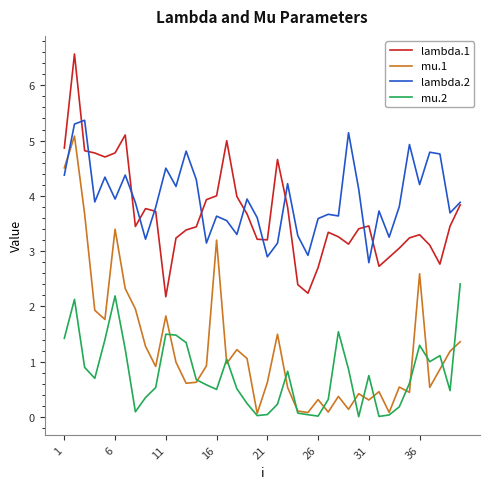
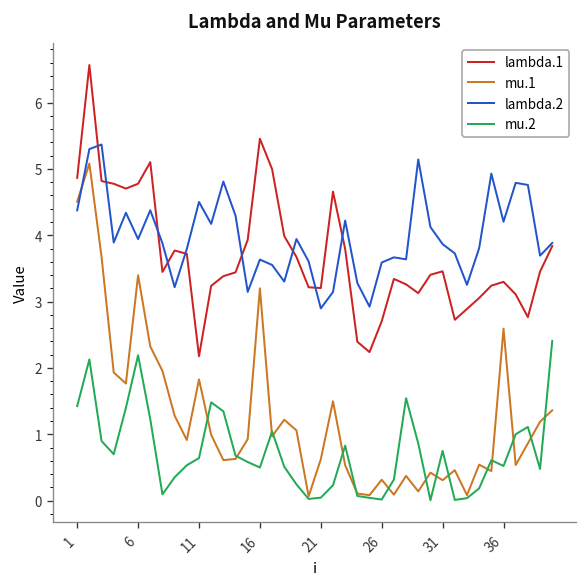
mu.2, 11: 1.5 -> 0.6
lambda.1, 16: 4.0 -> 5.5
lambda.2, 31: 2.8 -> 3.9
mu.2, 36: 1.3 -> 0.5
